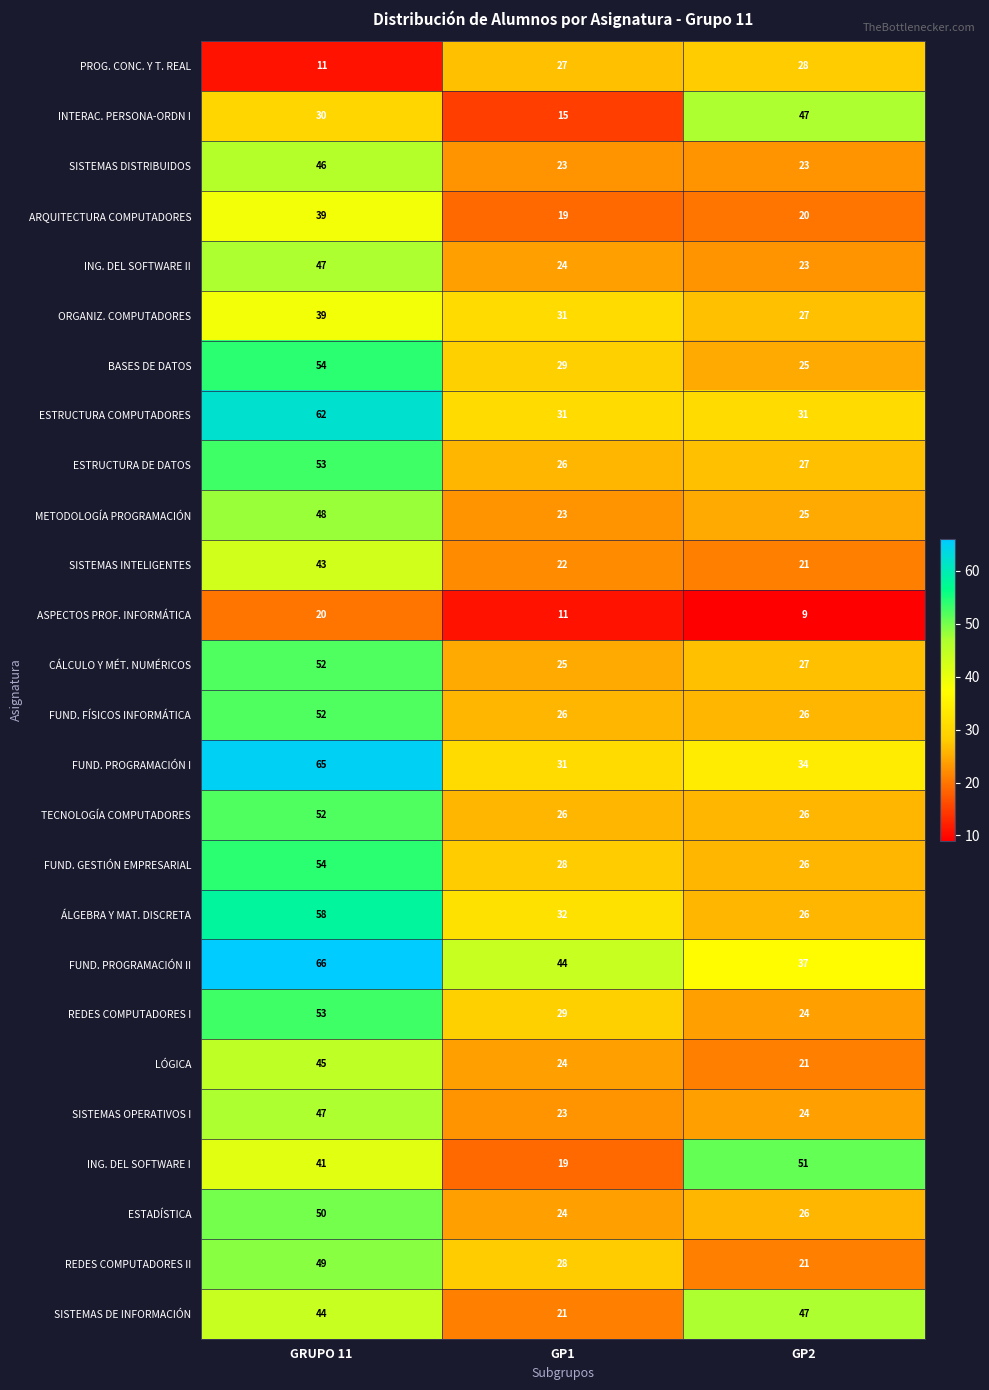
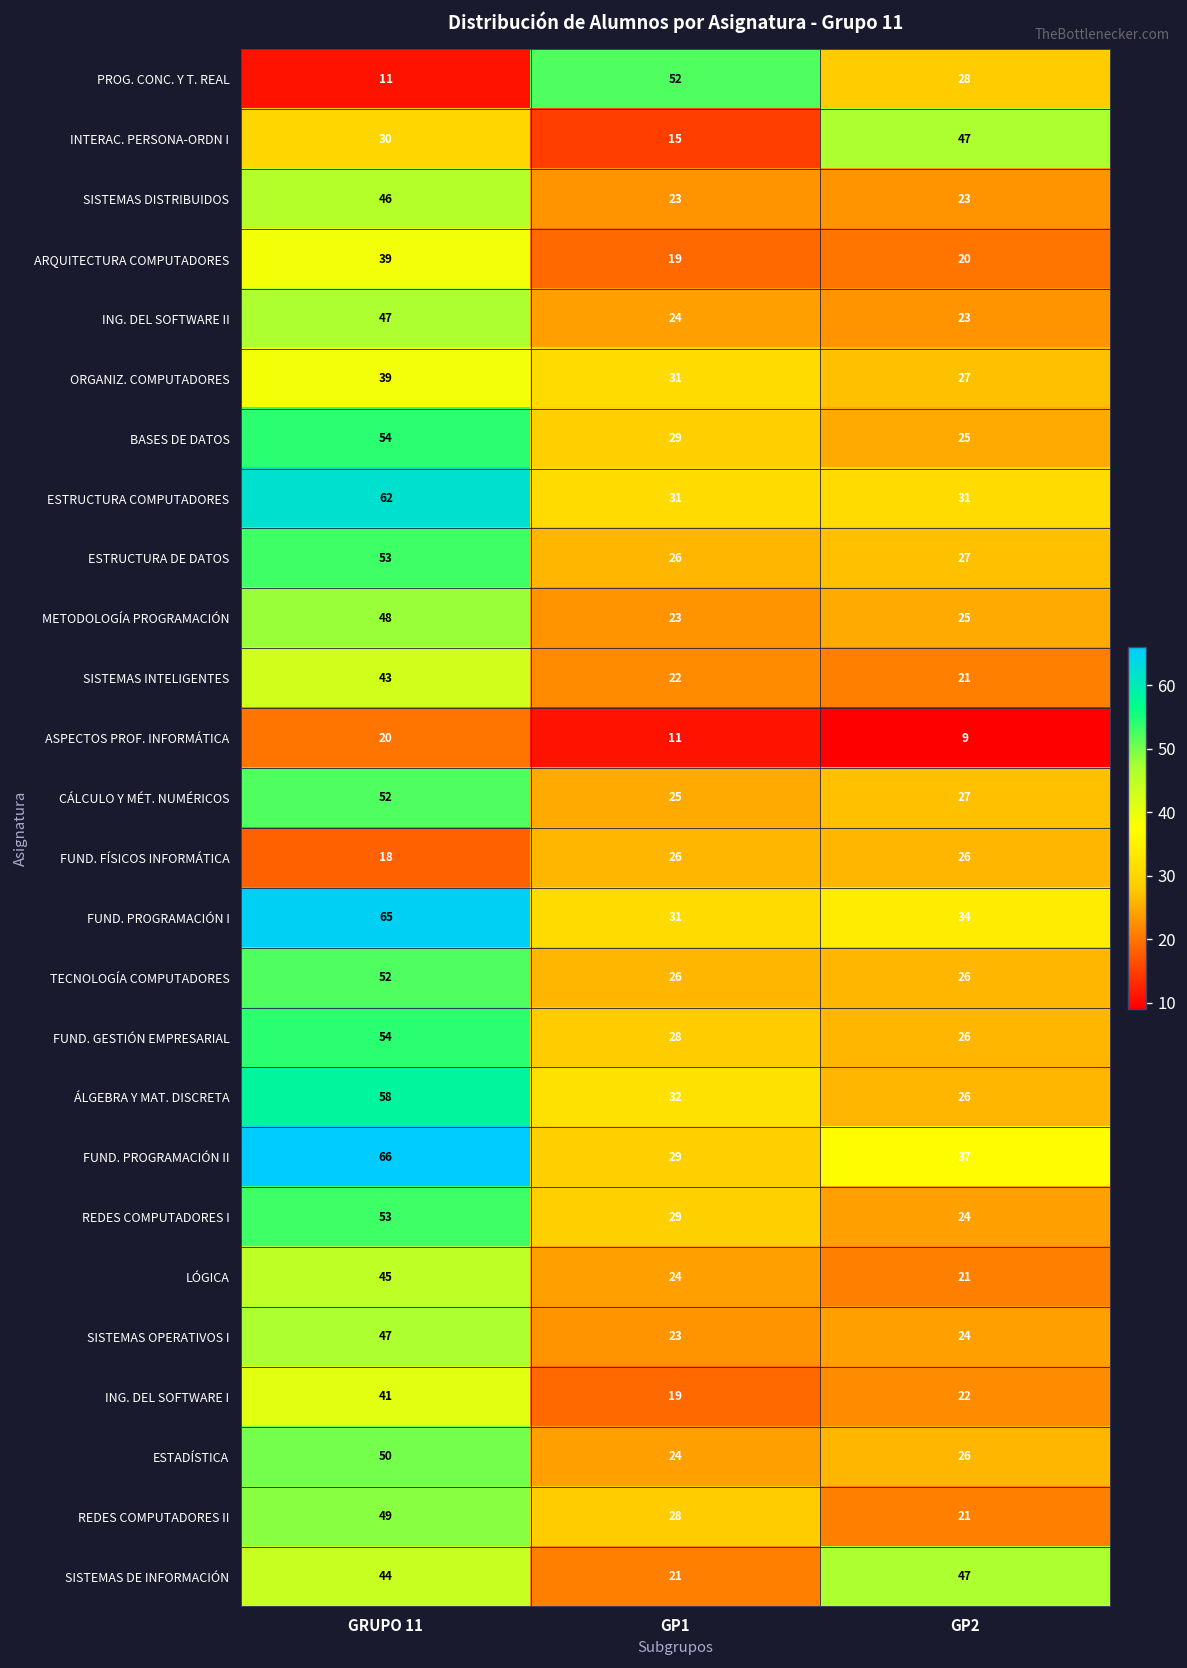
PROG. CONC. Y T. REAL, GP1: 27 -> 52
FUND. FÍSICOS INFORMÁTICA, GRUPO 11: 52 -> 18
FUND. PROGRAMACIÓN II, GP1: 44 -> 29
ING. DEL SOFTWARE I, GP2: 51 -> 22
